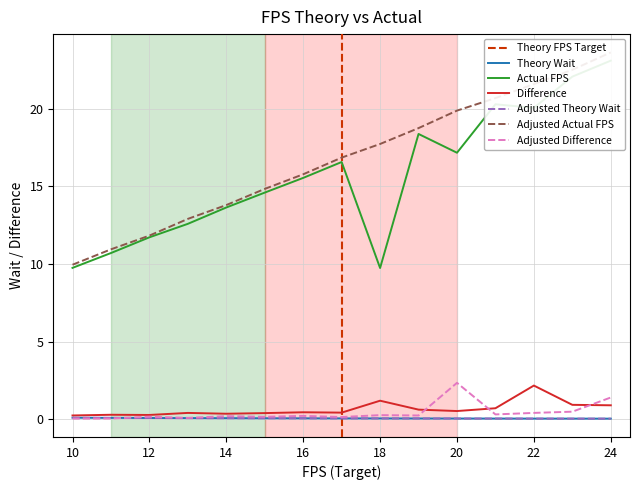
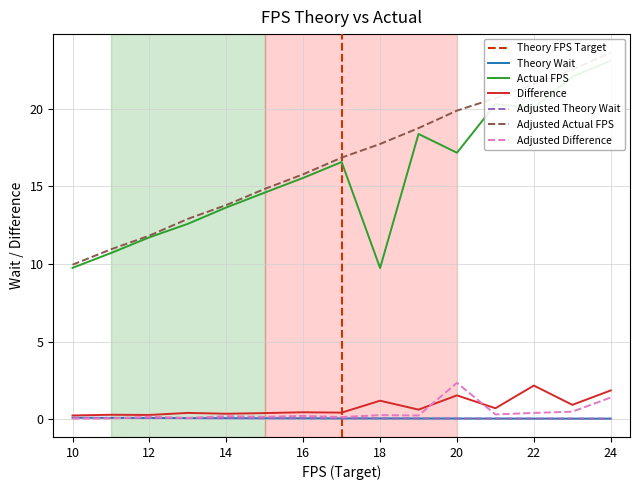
Difference, 20: 0.5 -> 1.5
Difference, 24: 0.9 -> 1.9
